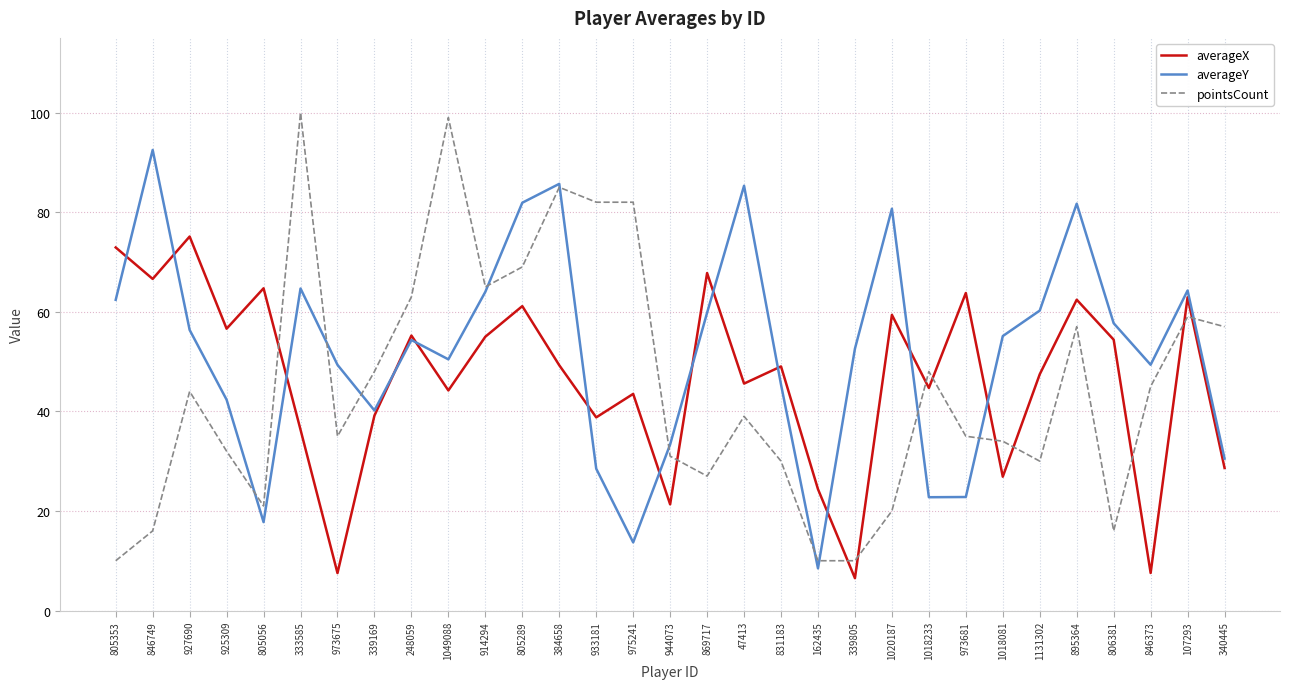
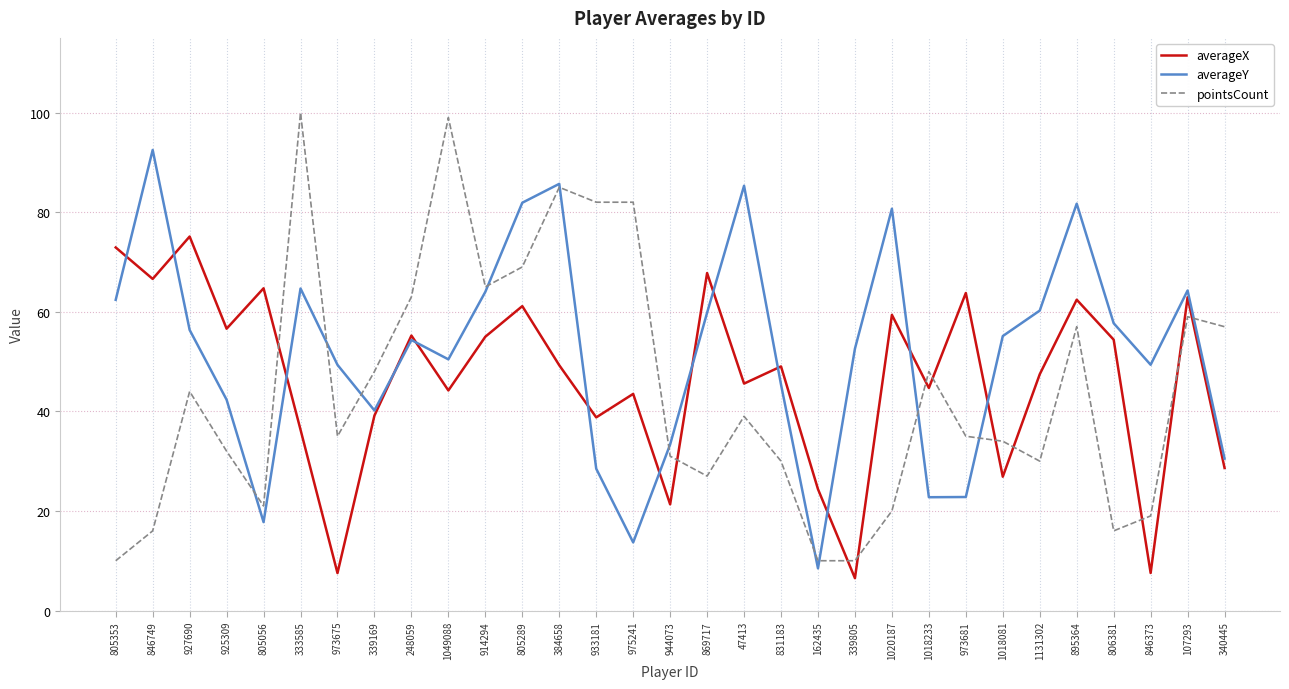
pointsCount, 846373: 45 -> 19
